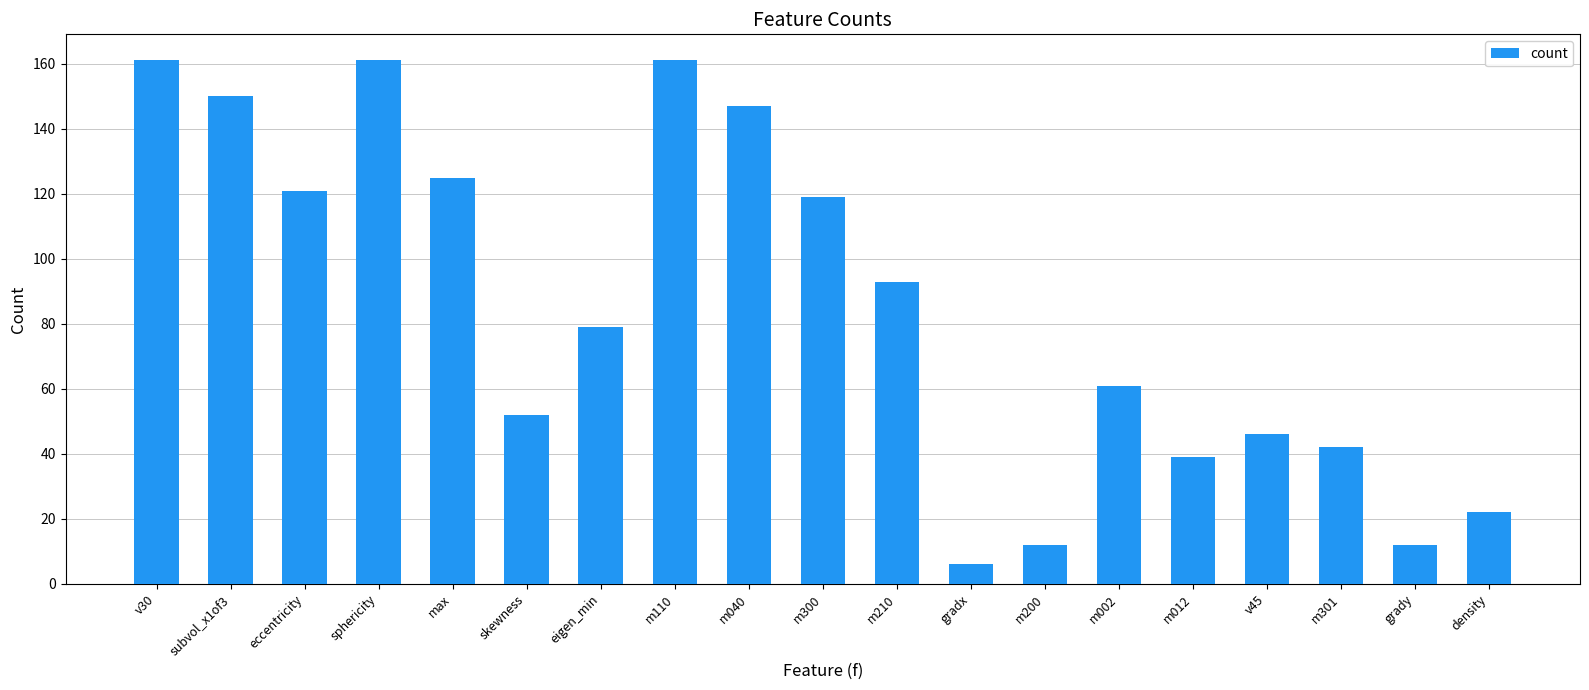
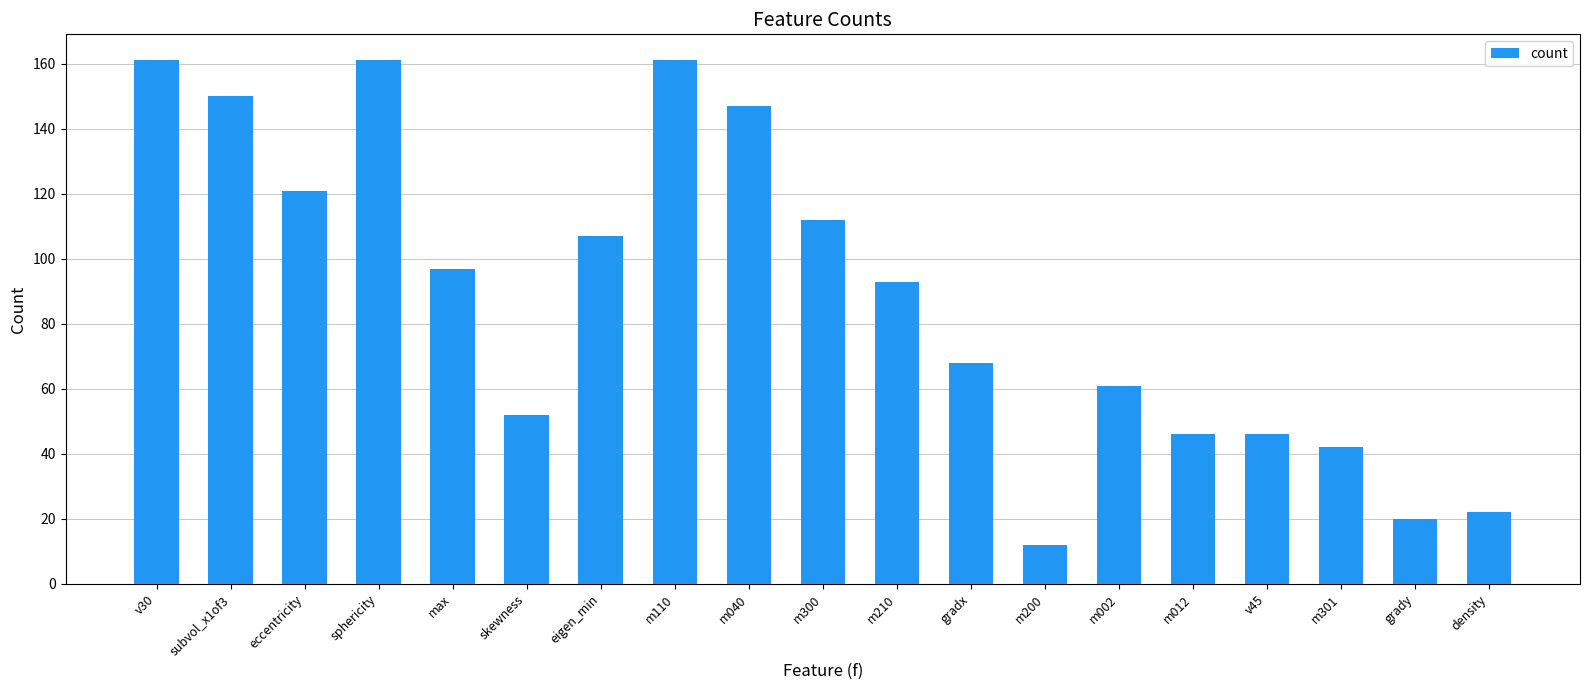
max: 125 -> 97
eigen_min: 79 -> 107
m300: 119 -> 112
gradx: 6 -> 68
m012: 39 -> 46
grady: 12 -> 20
